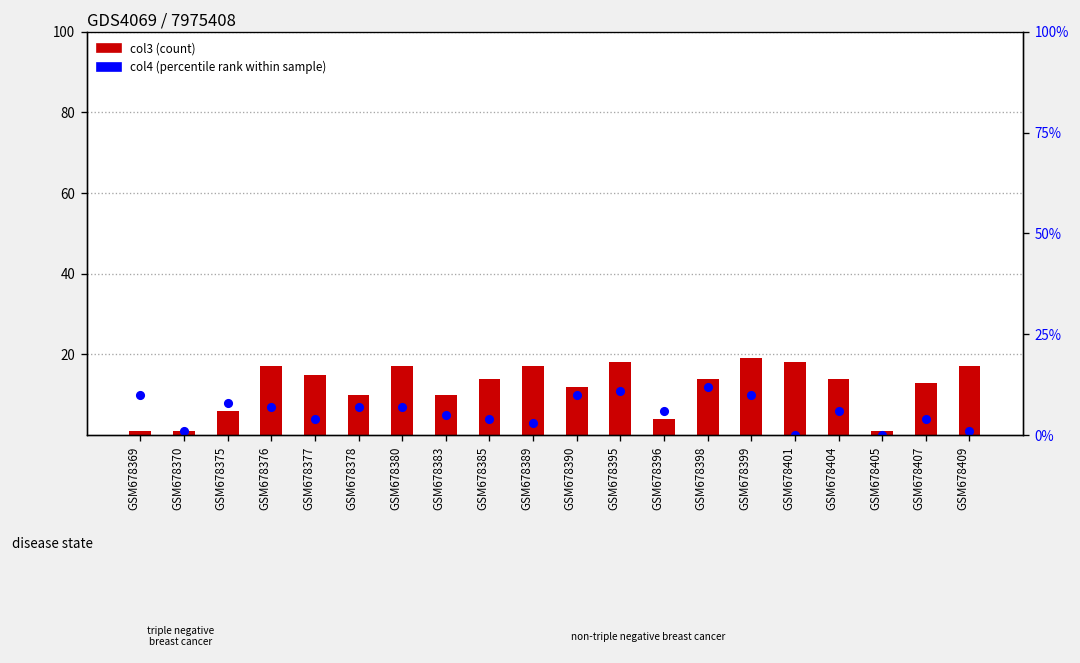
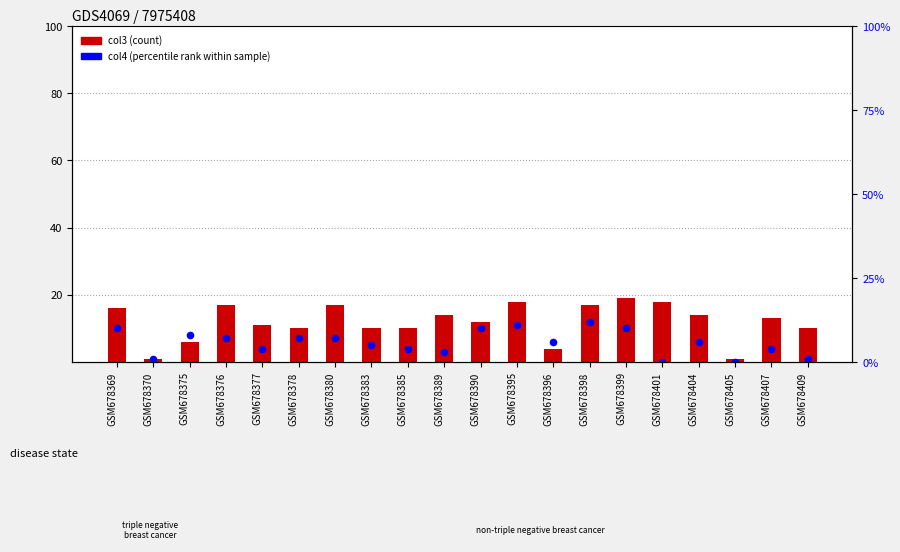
col3 (count), GSM678369: 1 -> 16
col3 (count), GSM678377: 15 -> 11
col3 (count), GSM678385: 14 -> 10
col3 (count), GSM678389: 17 -> 14
col3 (count), GSM678398: 14 -> 17
col3 (count), GSM678409: 17 -> 10
